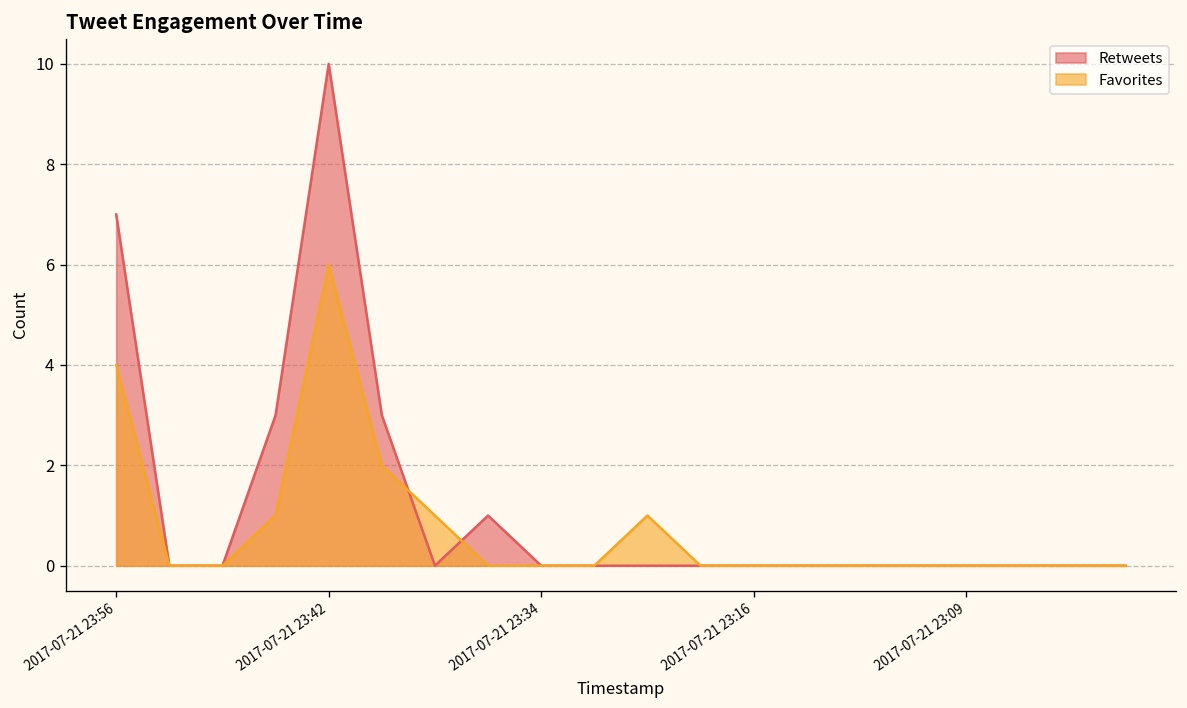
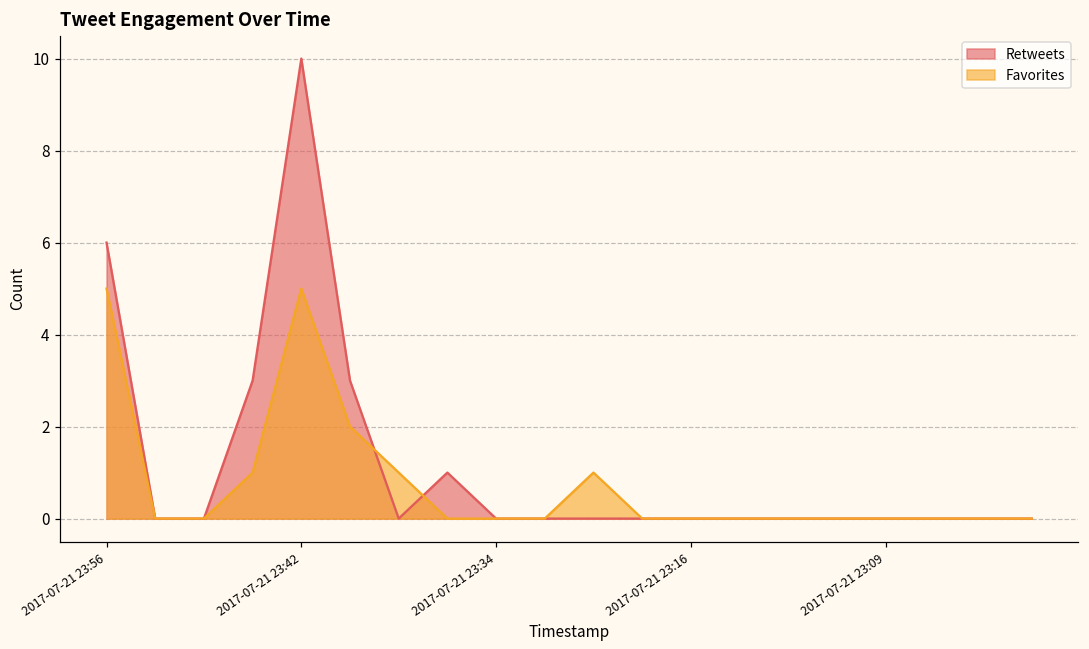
Retweets, 2017-07-21 23:56: 7 -> 6
Favorites, 2017-07-21 23:56: 4 -> 5
Favorites, 2017-07-21 23:42: 6 -> 5
